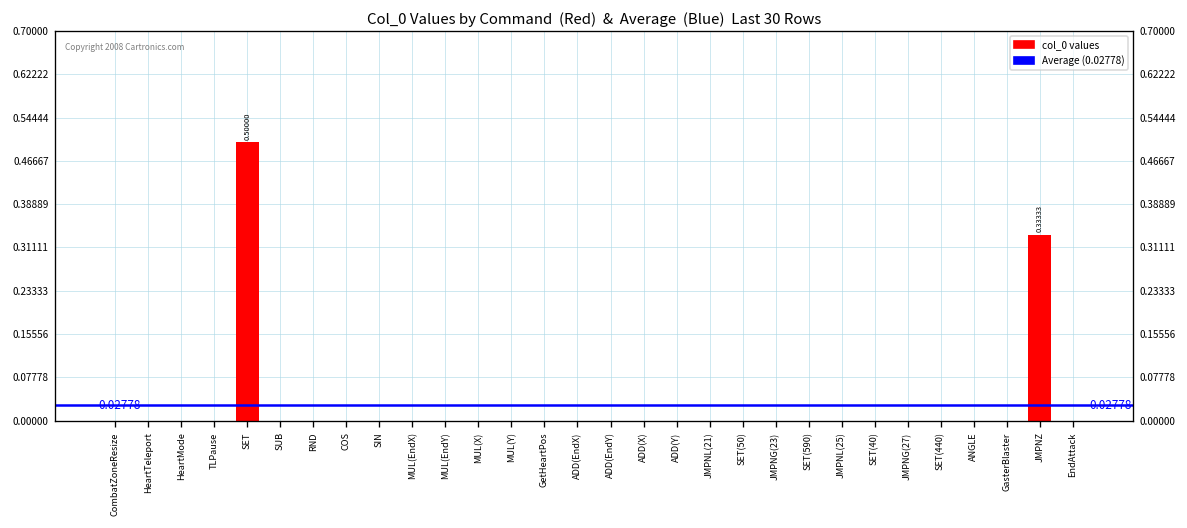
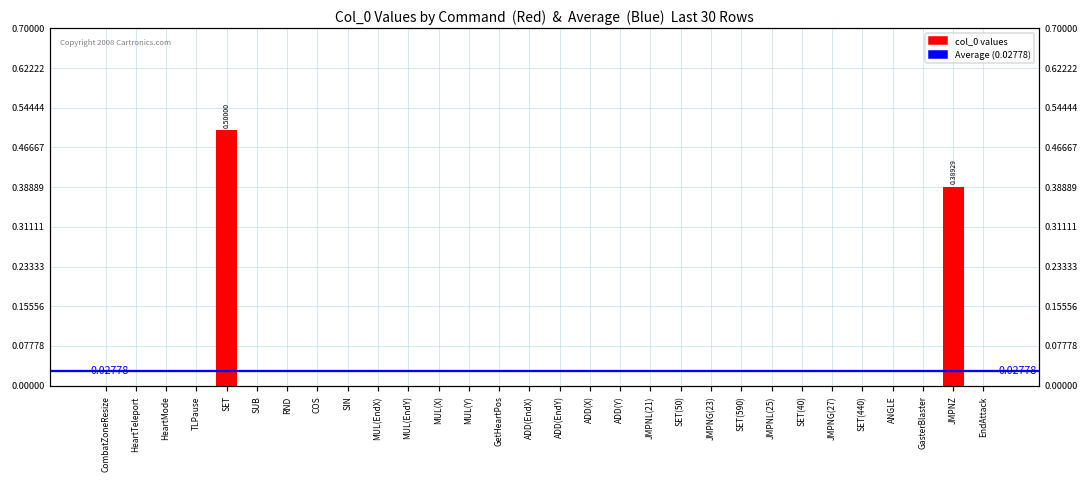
JMPNZ: 0.33333 -> 0.38929
